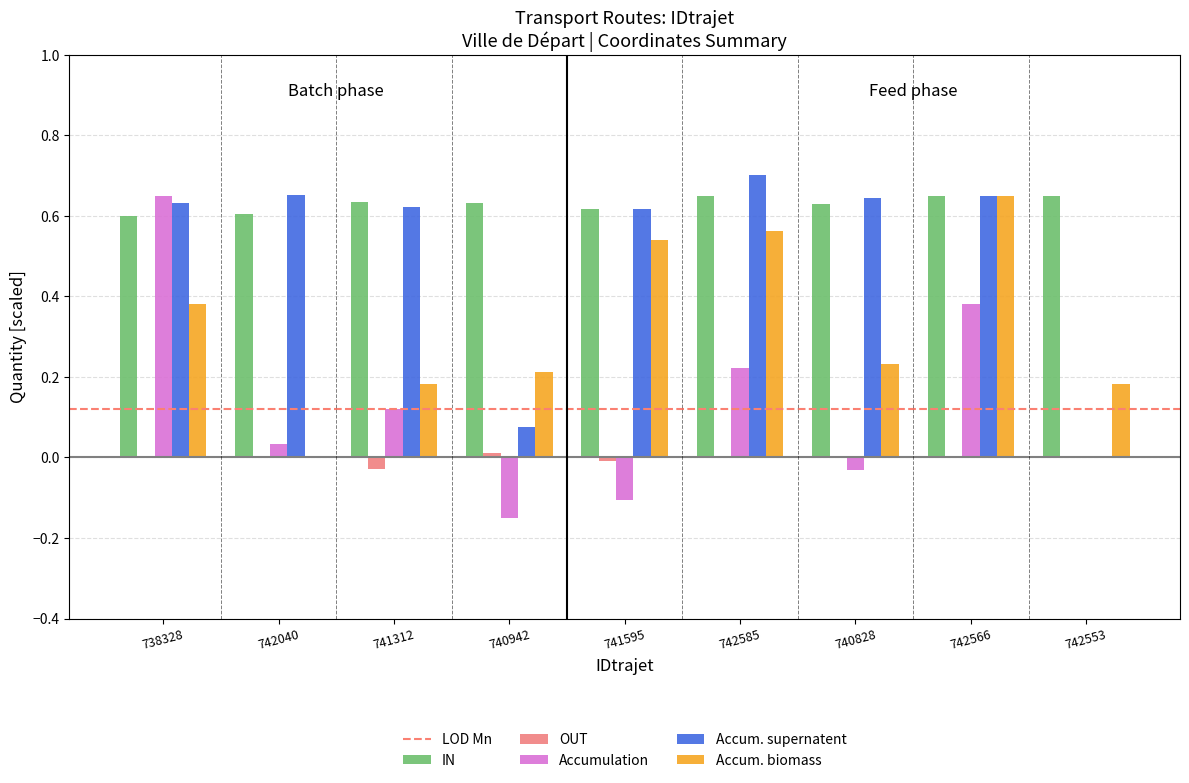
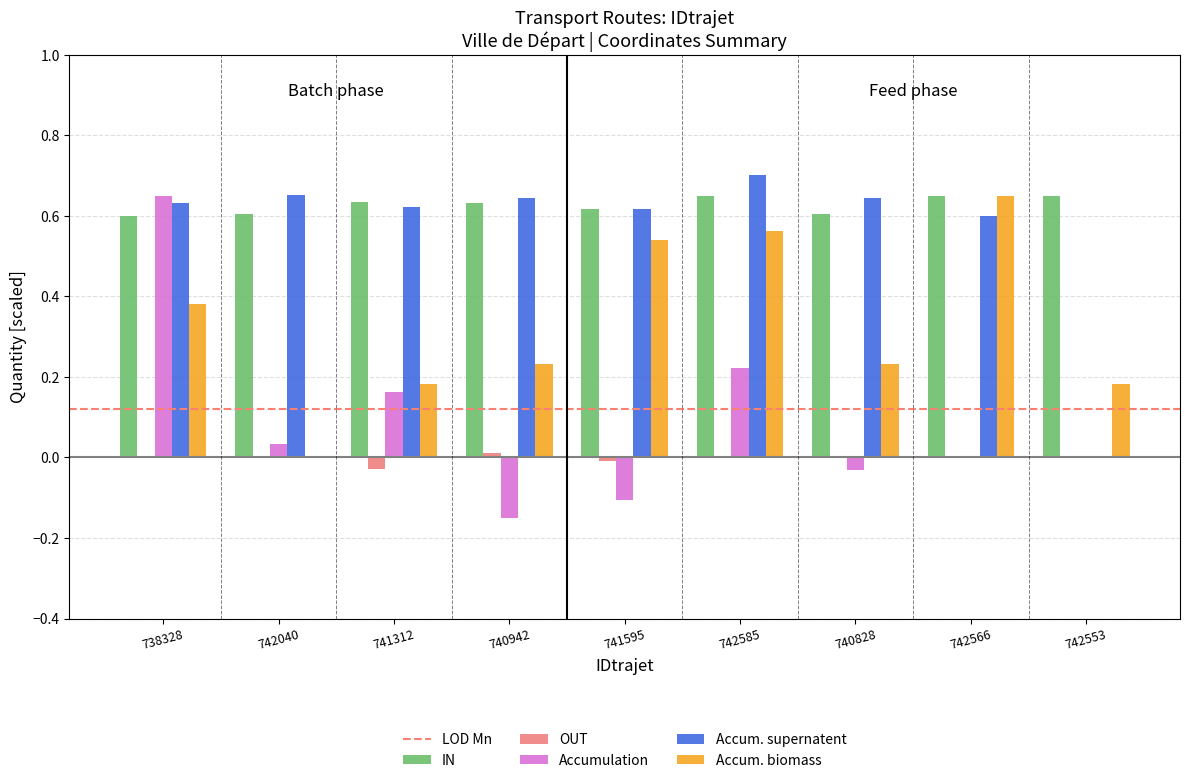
Accumulation, 741312: 0.12 -> 0.16
Accum. supernatent, 740942: 0.08 -> 0.64
Accum. biomass, 740942: 0.21 -> 0.23
IN, 740828: 0.63 -> 0.60
Accumulation, 742566: 0.38 -> 0.00
Accum. supernatent, 742566: 0.65 -> 0.60
